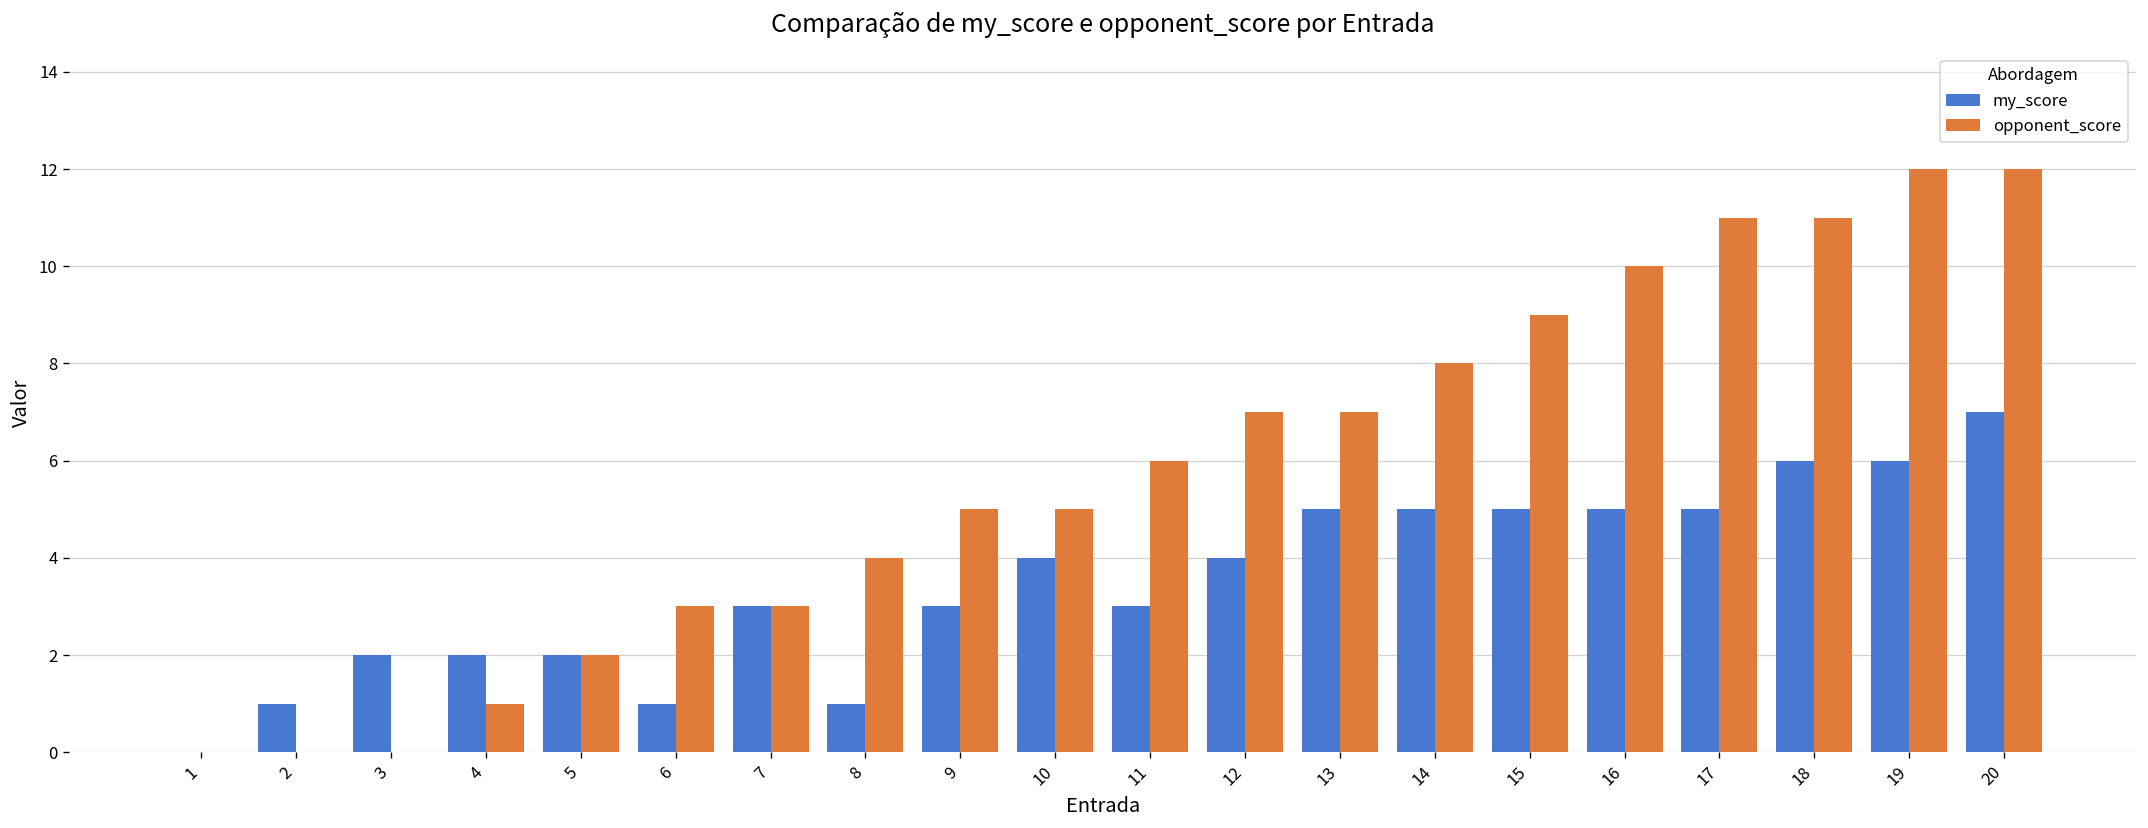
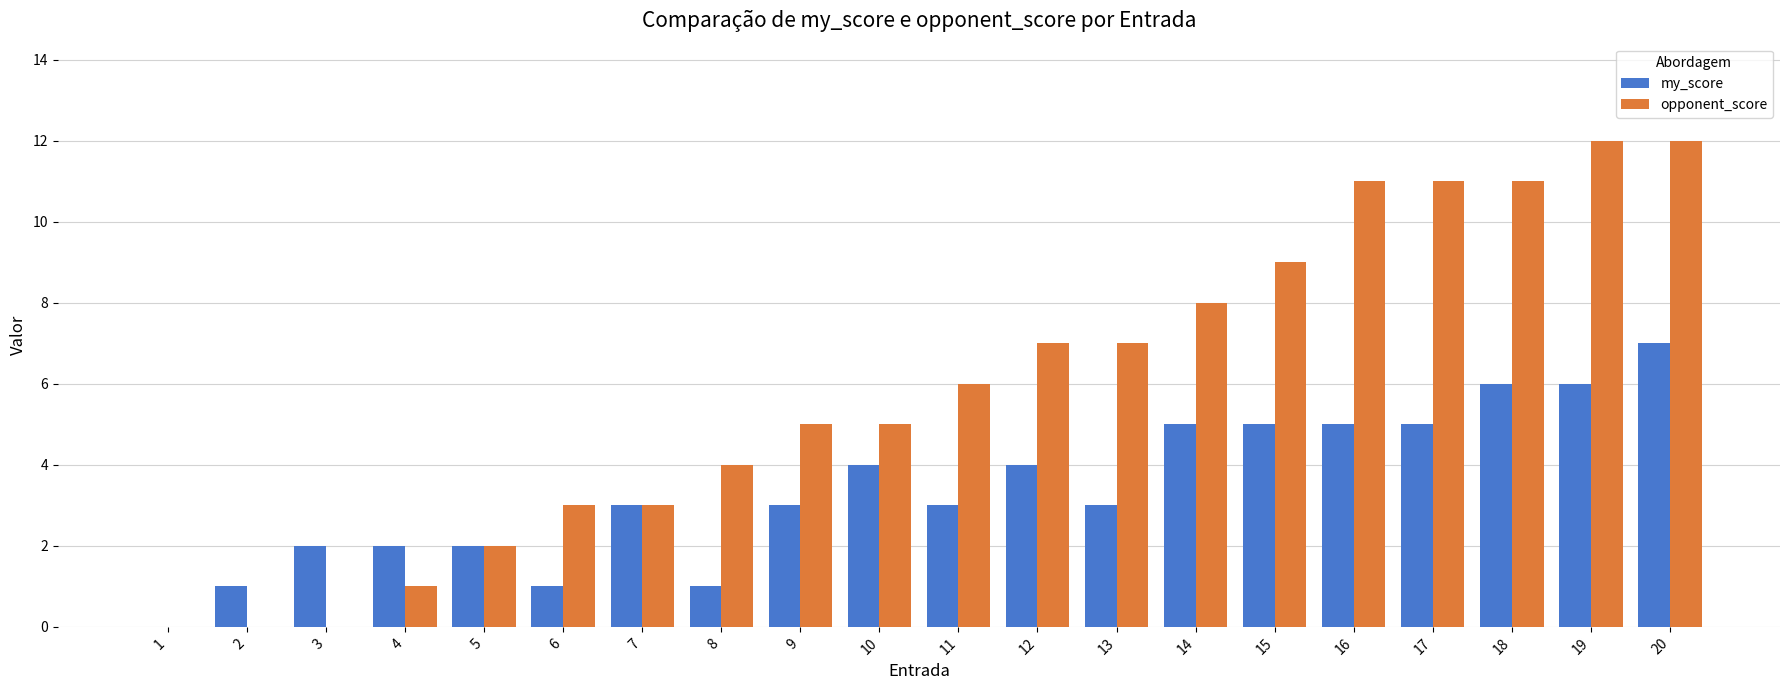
my_score, 13: 5 -> 3
opponent_score, 16: 10 -> 11
